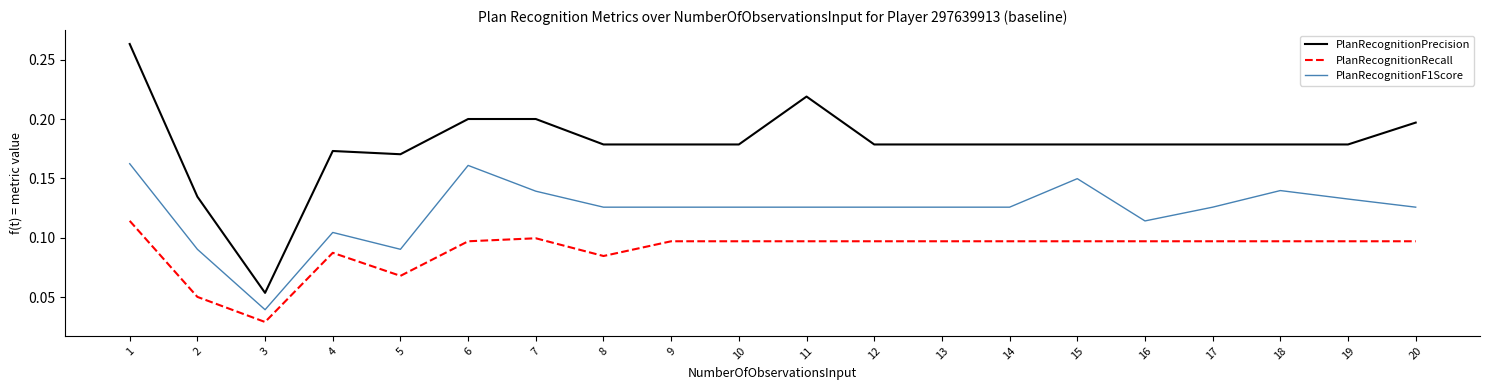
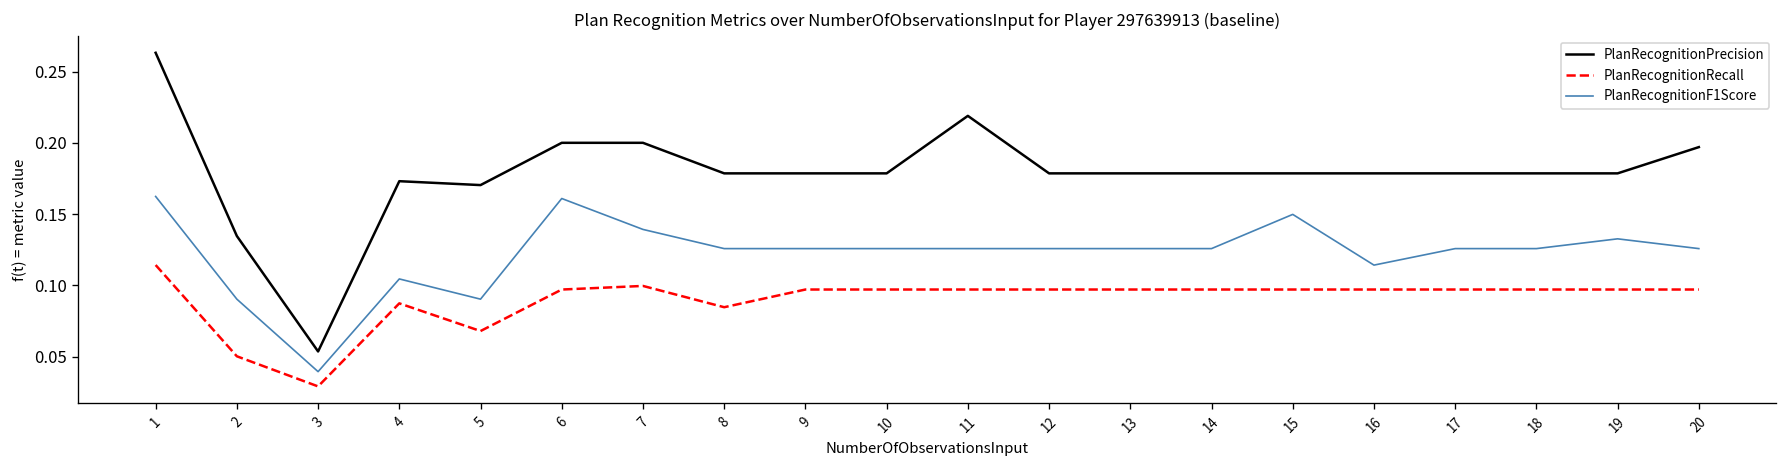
PlanRecognitionF1Score, 18: 0.140 -> 0.126
